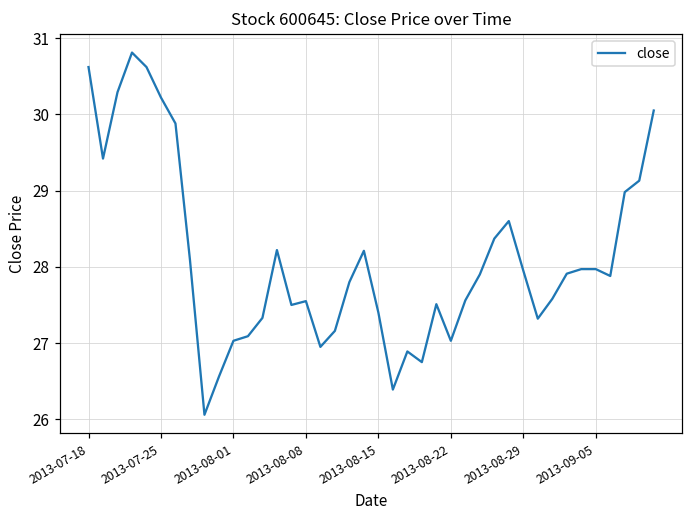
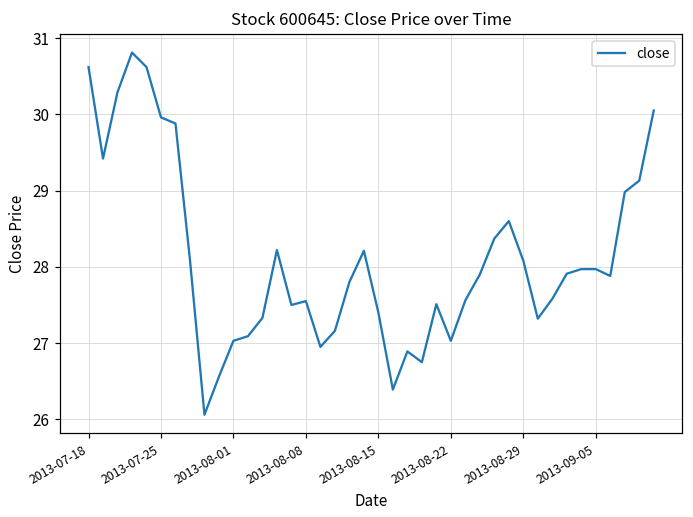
2013-07-25: 30.2 -> 30.0
2013-08-29: 28.0 -> 28.1
